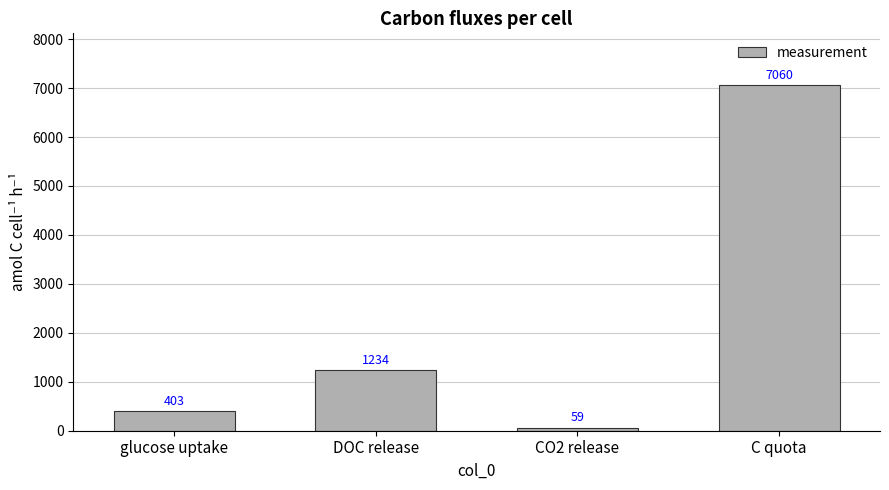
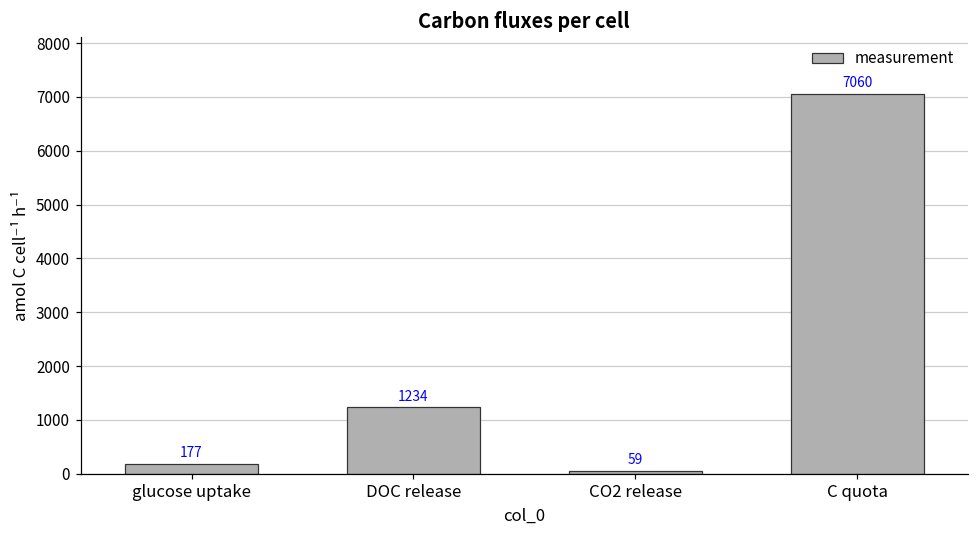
glucose uptake: 403 -> 177
